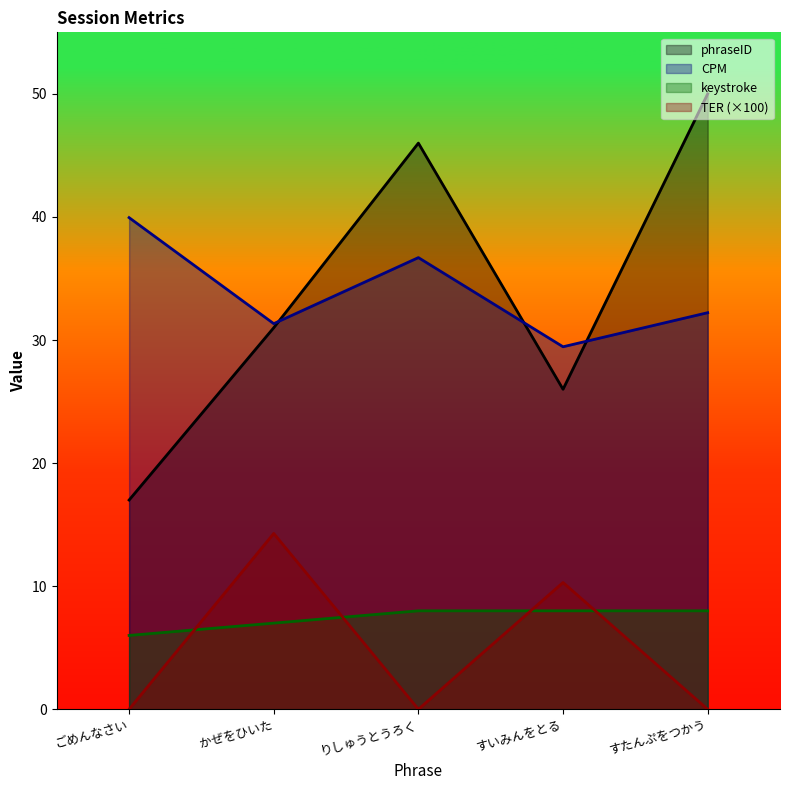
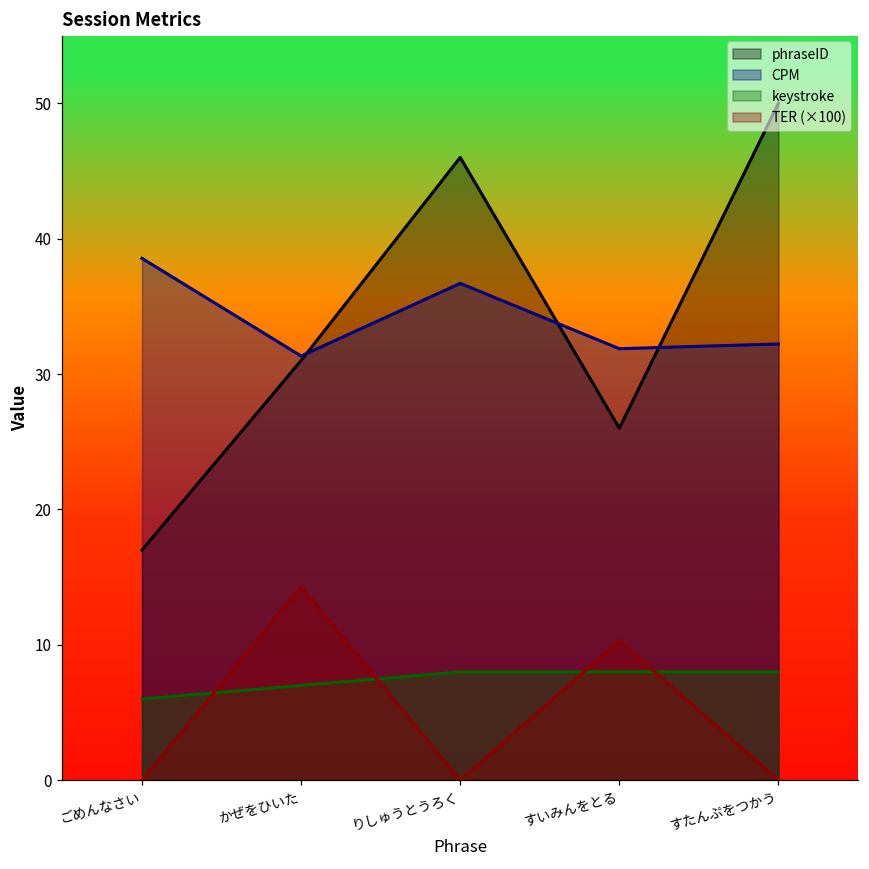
CPM, ごめんなさい: 39.9 -> 38.5
CPM, すいみんをとる: 29.5 -> 31.9
